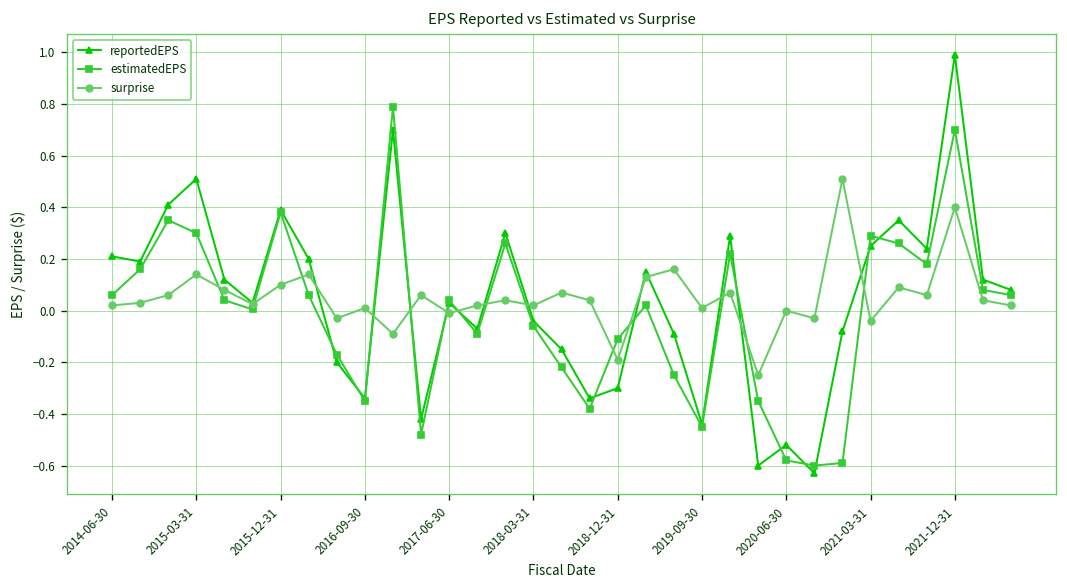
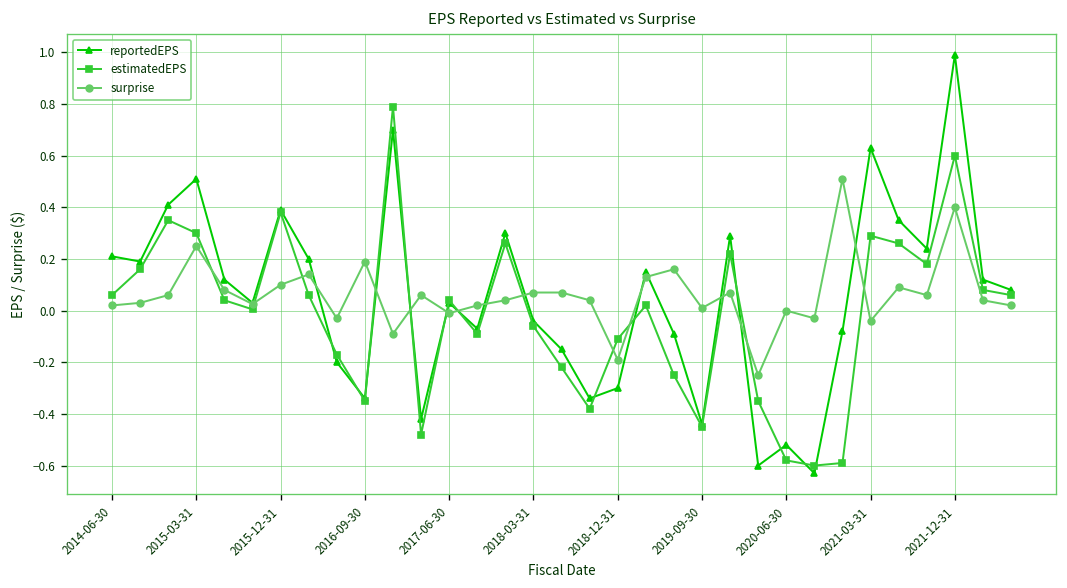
surprise, 2015-03-31: 0.14 -> 0.25
surprise, 2016-09-30: 0.01 -> 0.19
surprise, 2018-03-31: 0.02 -> 0.07
reportedEPS, 2021-03-31: 0.25 -> 0.63
estimatedEPS, 2021-12-31: 0.7 -> 0.6
